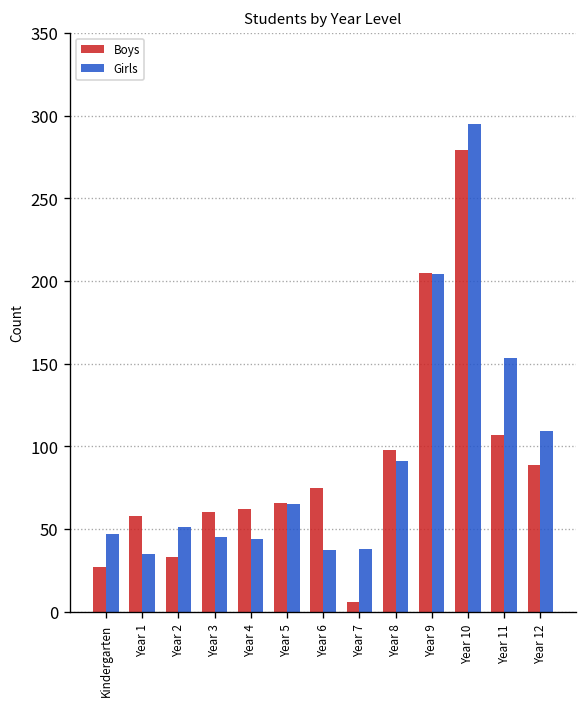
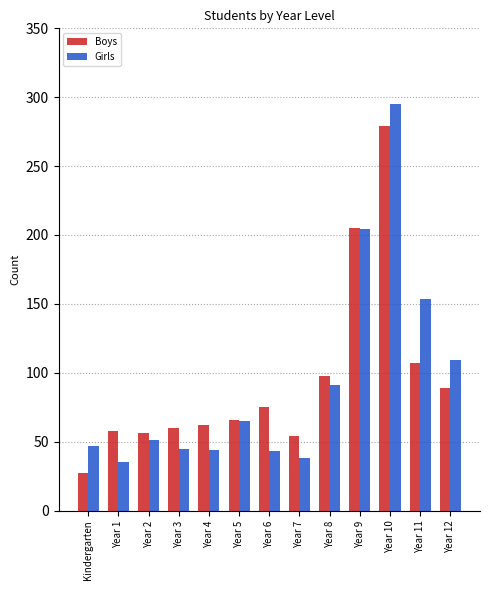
Boys, Year 2: 33 -> 56
Girls, Year 6: 37 -> 43
Boys, Year 7: 6 -> 54
